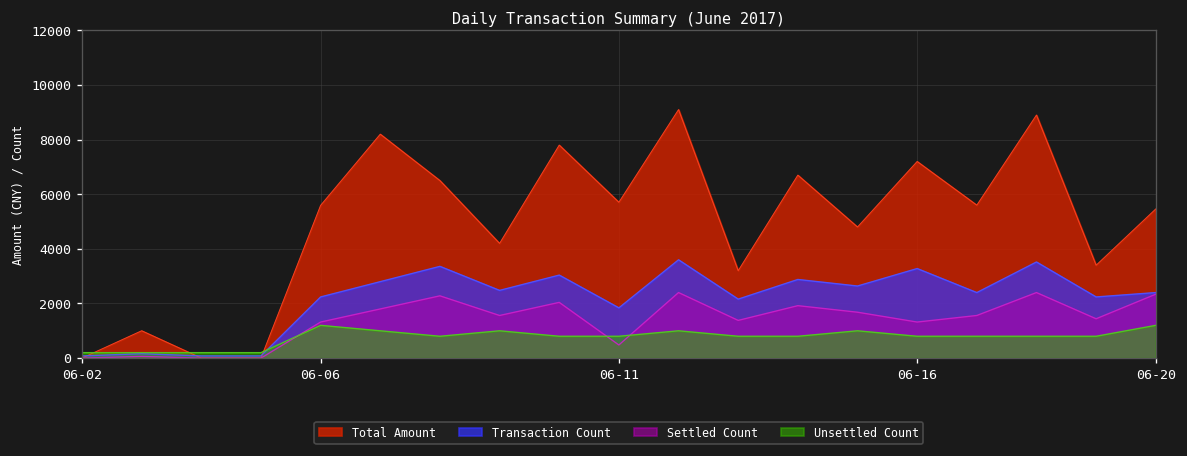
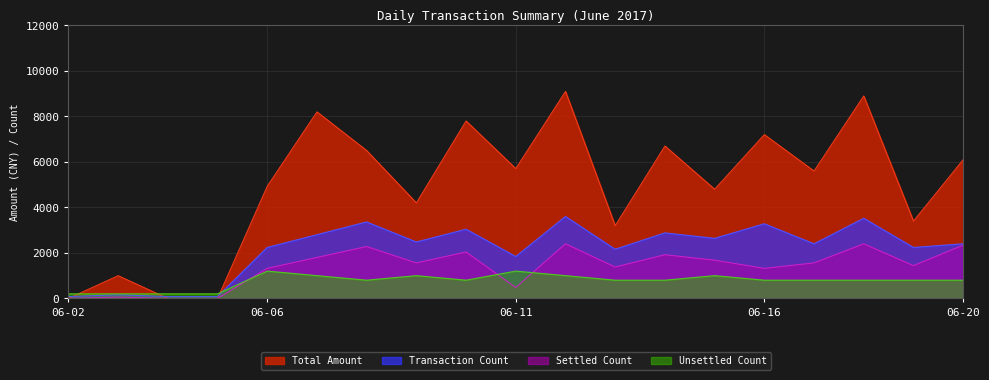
Total Amount, 06-06: 5600 -> 4900
Unsettled Count, 06-11: 800 -> 1200
Total Amount, 06-20: 5500 -> 6100
Unsettled Count, 06-20: 1200 -> 800
